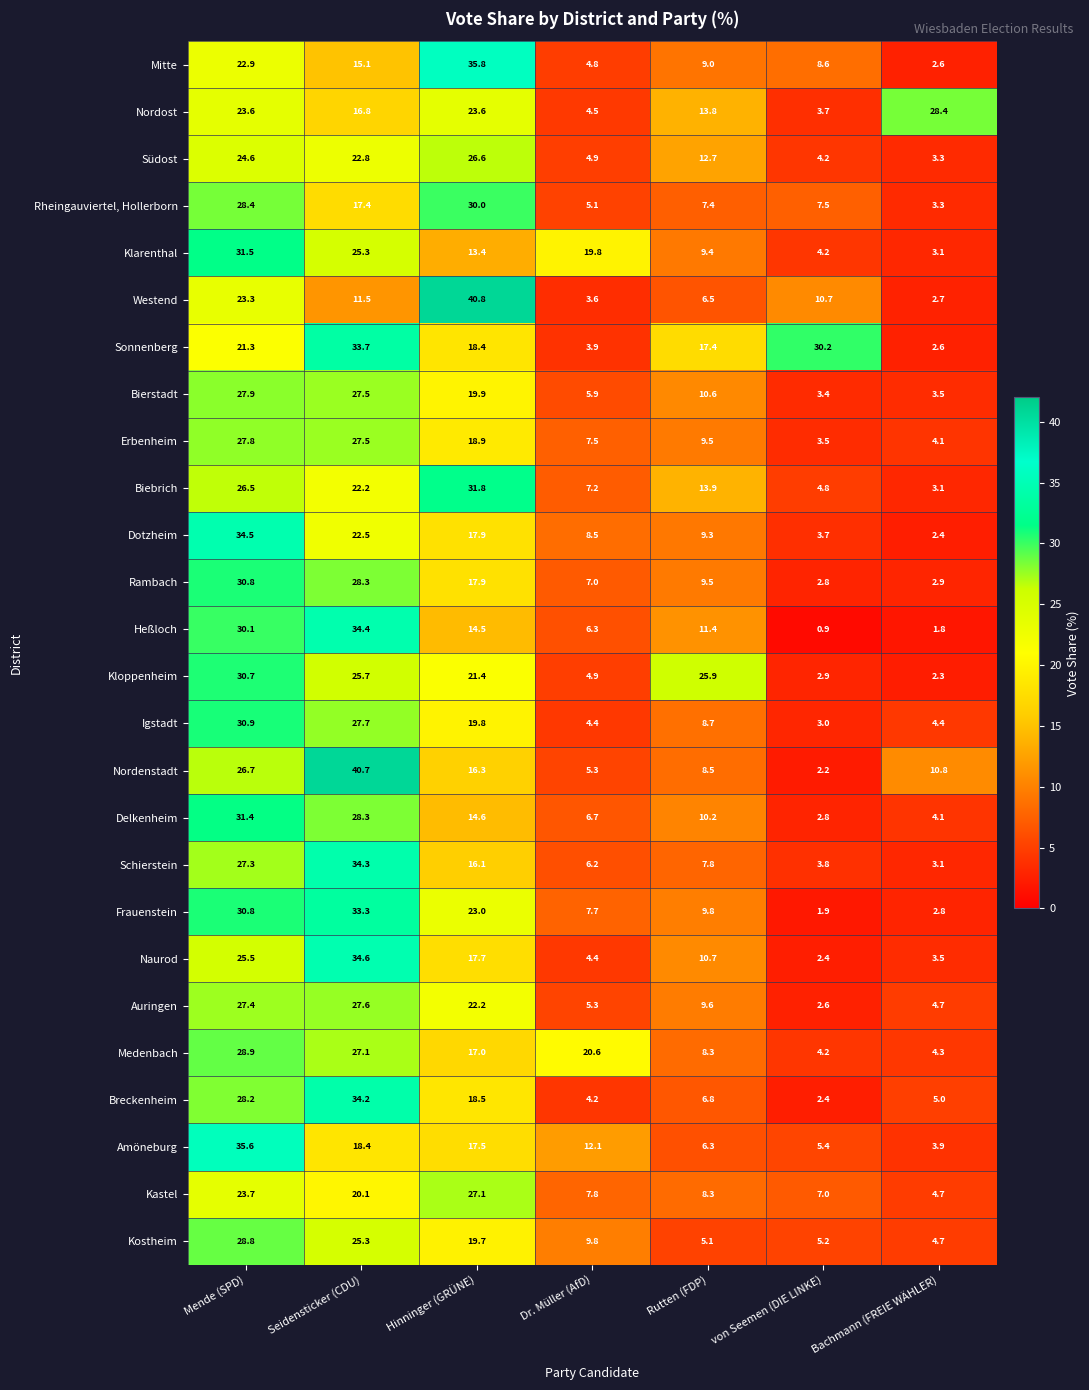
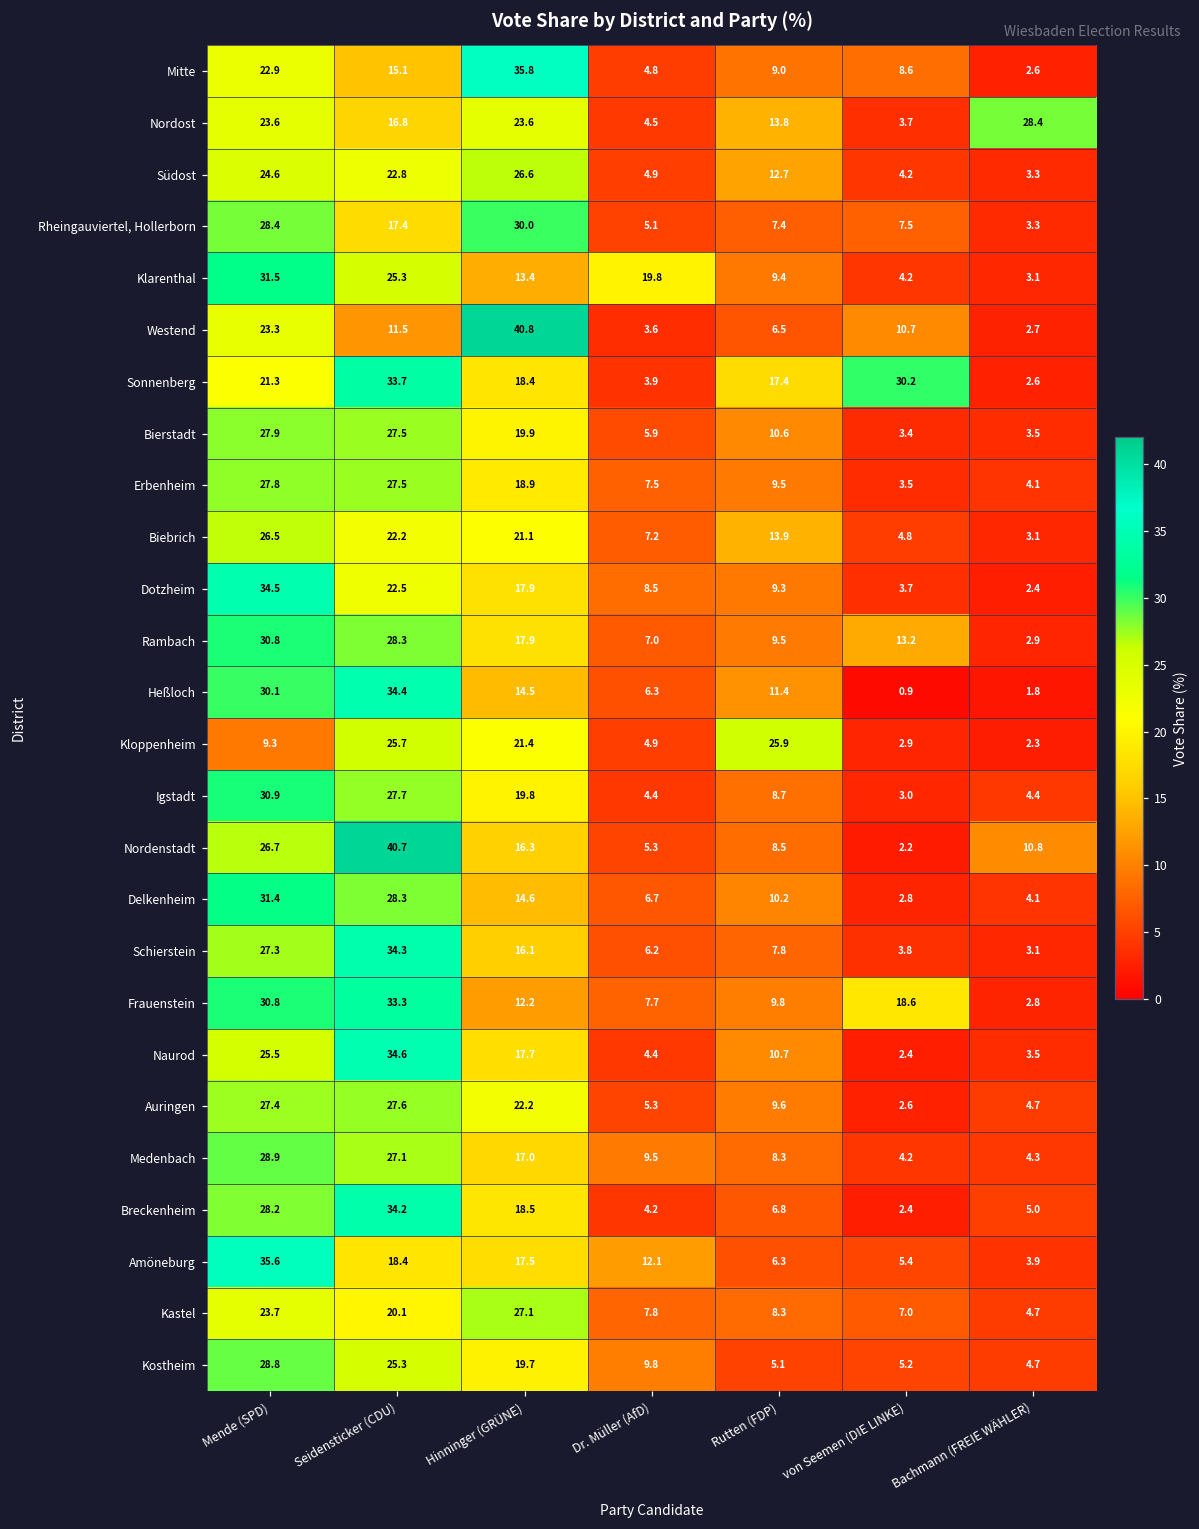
Biebrich, Hinninger (GRÜNE): 31.8 -> 21.1
Rambach, von Seemen (DIE LINKE): 2.8 -> 13.2
Kloppenheim, Mende (SPD): 30.7 -> 9.3
Frauenstein, Hinninger (GRÜNE): 23.0 -> 12.2
Frauenstein, von Seemen (DIE LINKE): 1.9 -> 18.6
Medenbach, Dr. Müller (AfD): 20.6 -> 9.5
